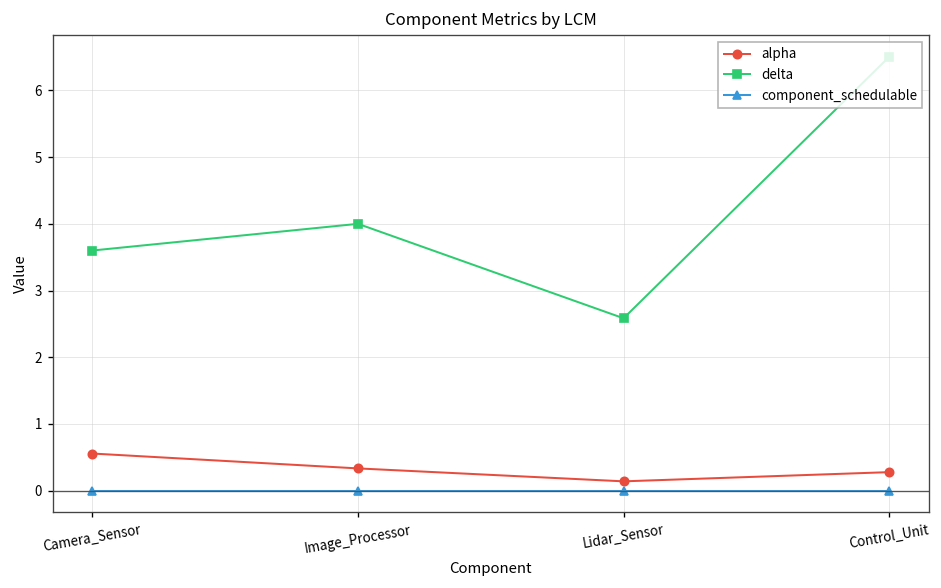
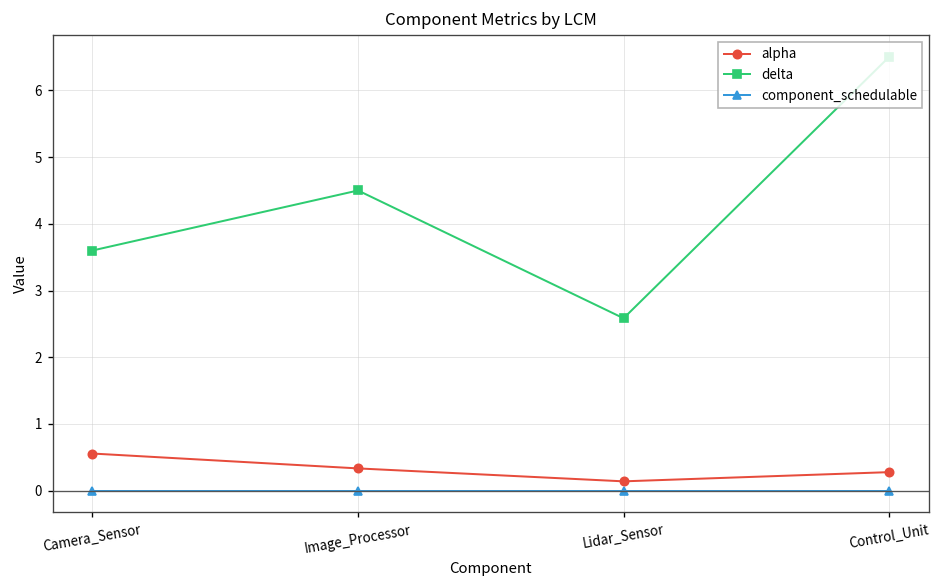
delta, Image_Processor: 4.0 -> 4.5
